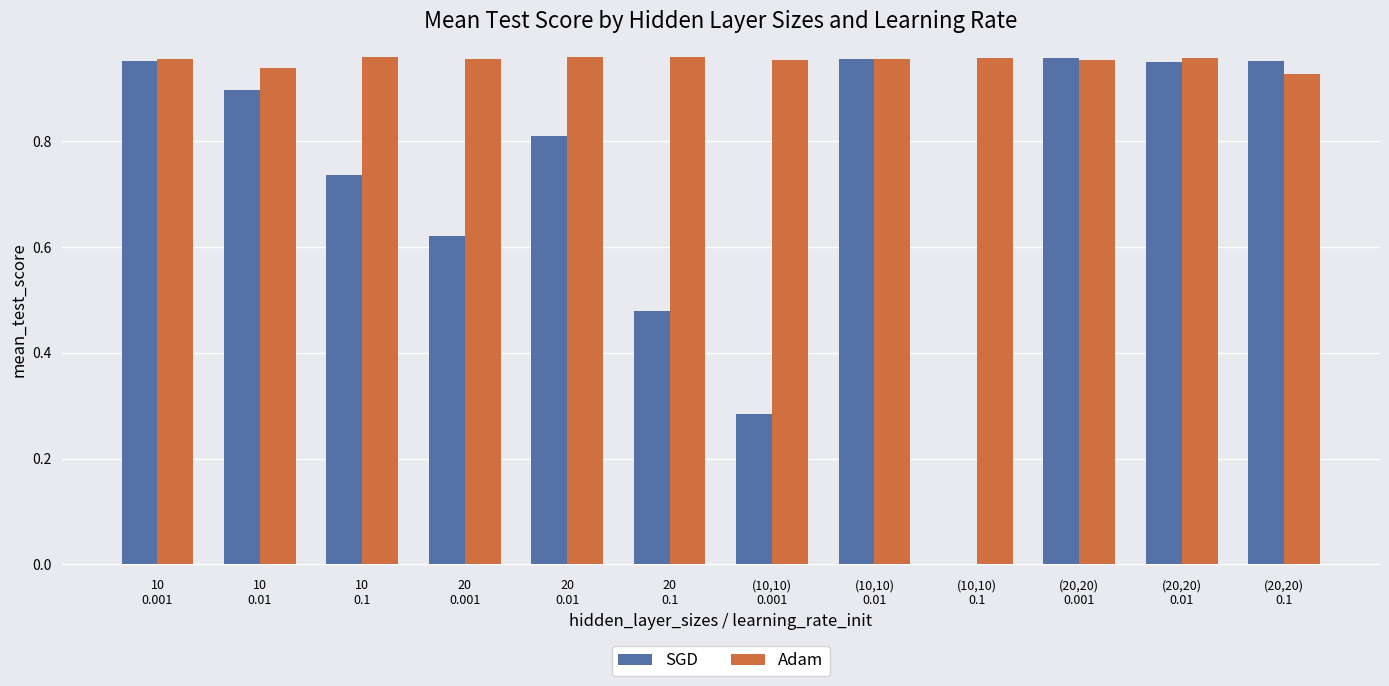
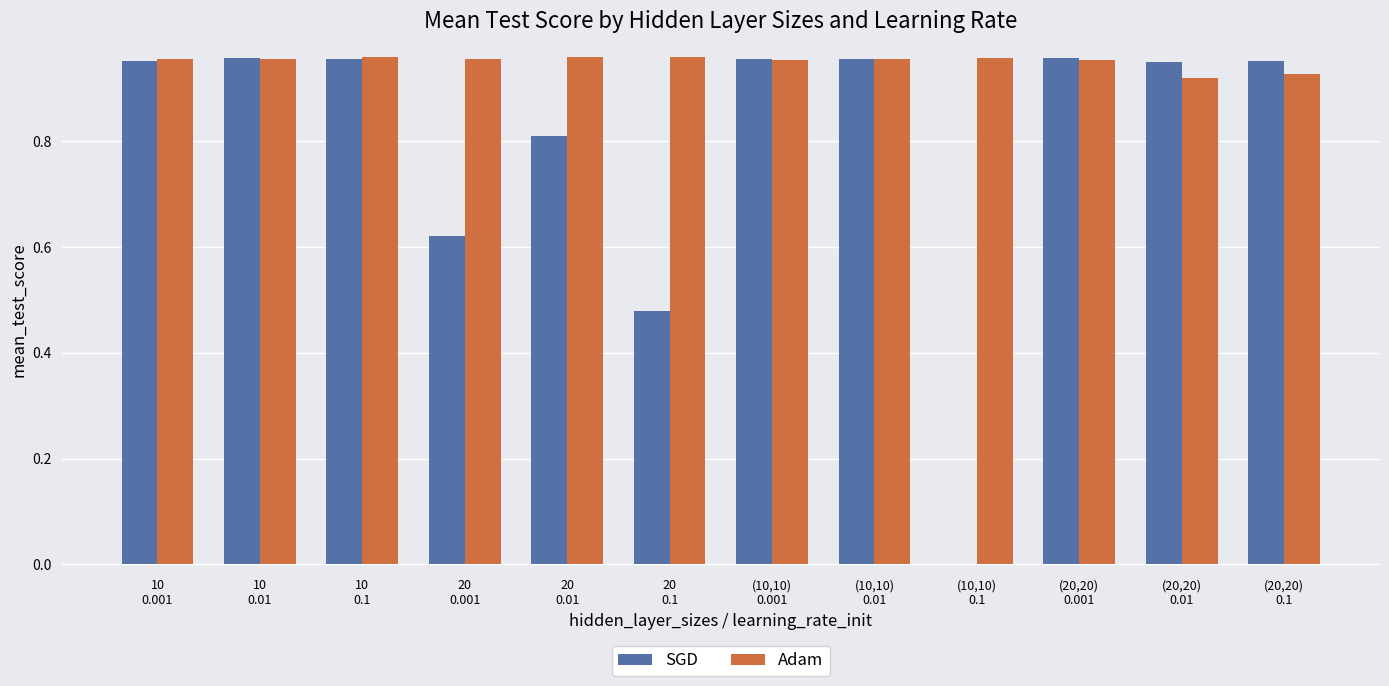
SGD, 10 0.01: 0.90 -> 0.96
Adam, 10 0.01: 0.94 -> 0.96
SGD, 10 0.1: 0.74 -> 0.96
SGD, (10,10) 0.001: 0.28 -> 0.96
Adam, (20,20) 0.01: 0.96 -> 0.92
